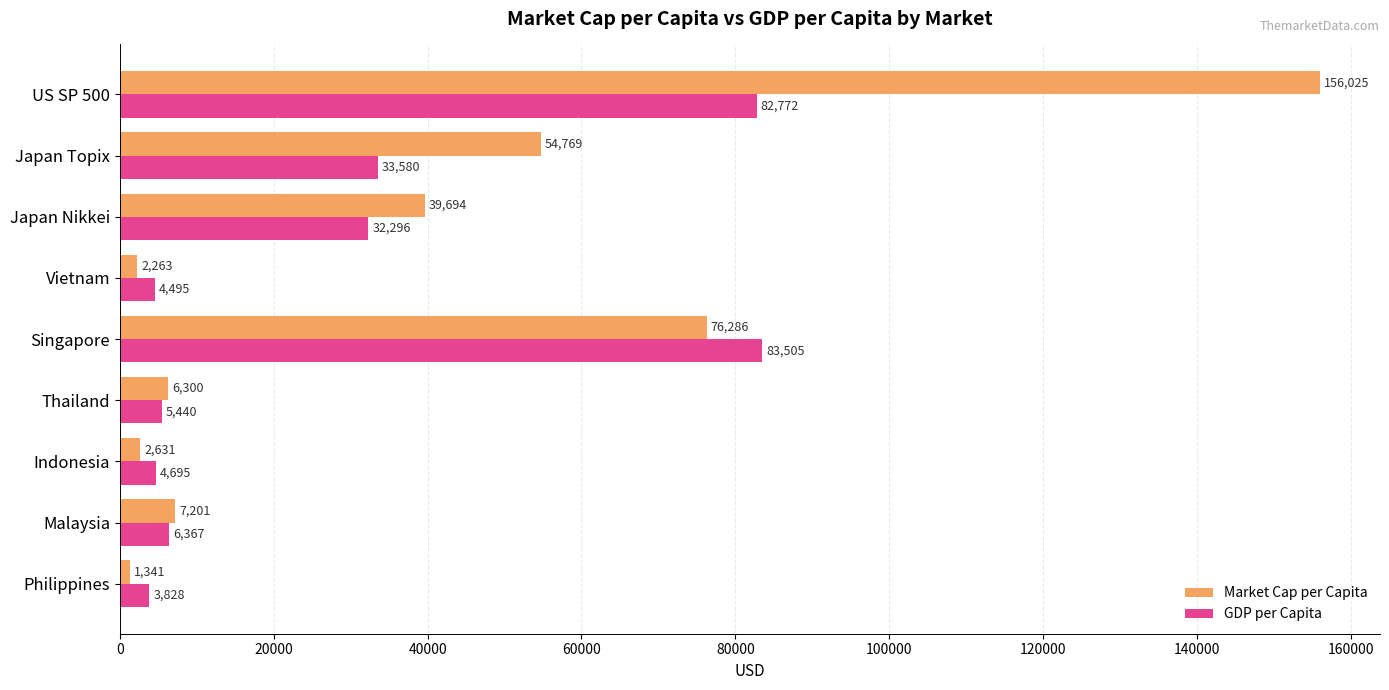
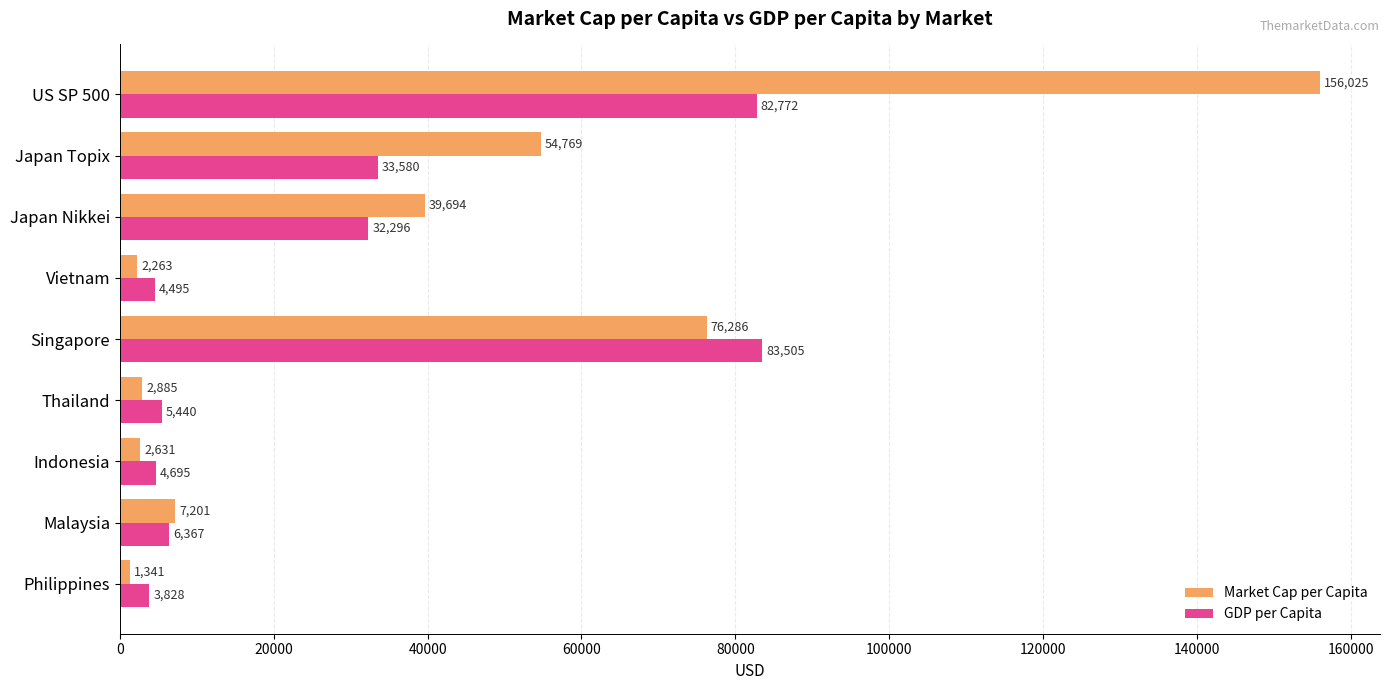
Market Cap per Capita, Thailand: 6,300 -> 2,885
